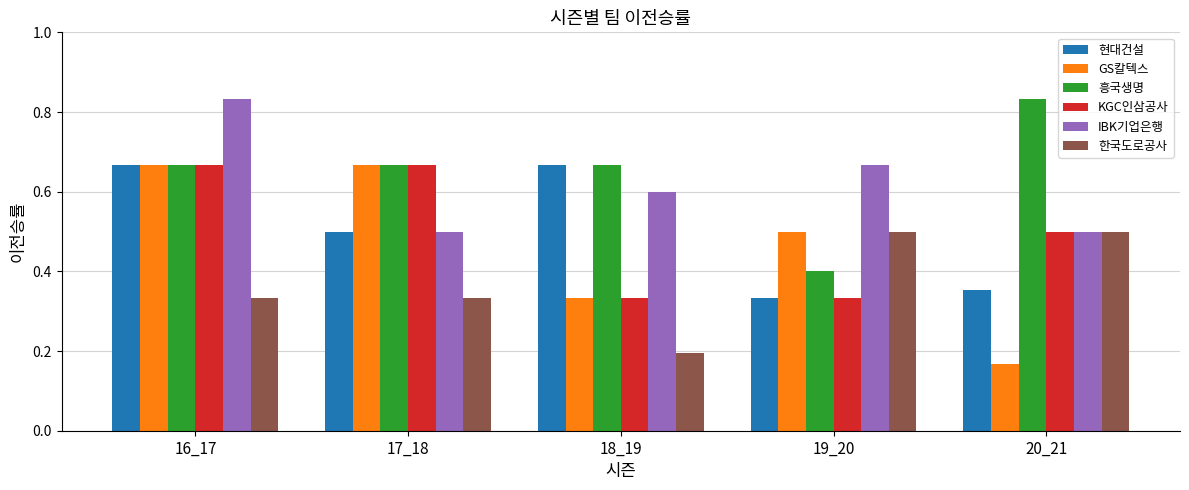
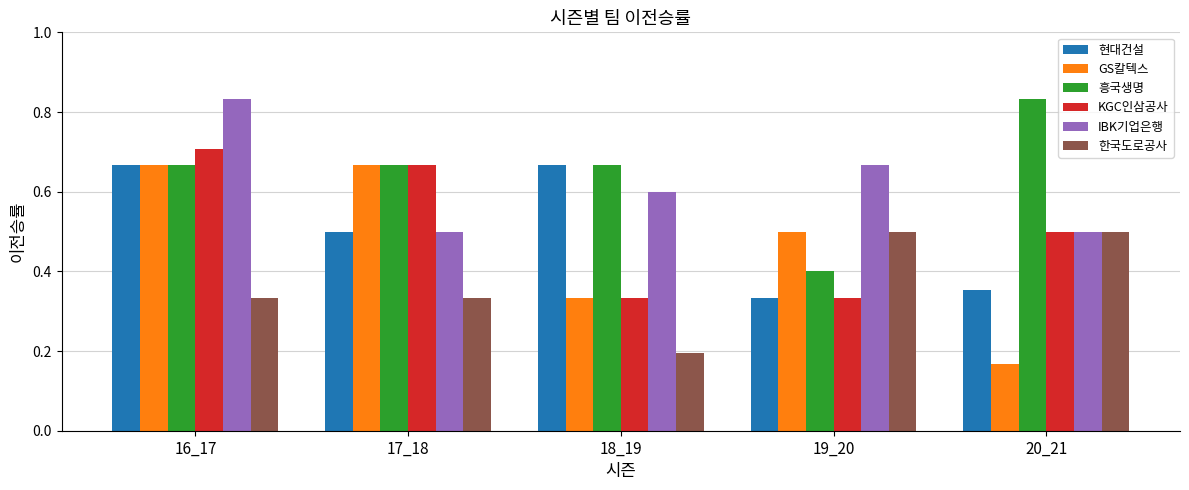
KGC인삼공사, 16_17: 0.67 -> 0.71
